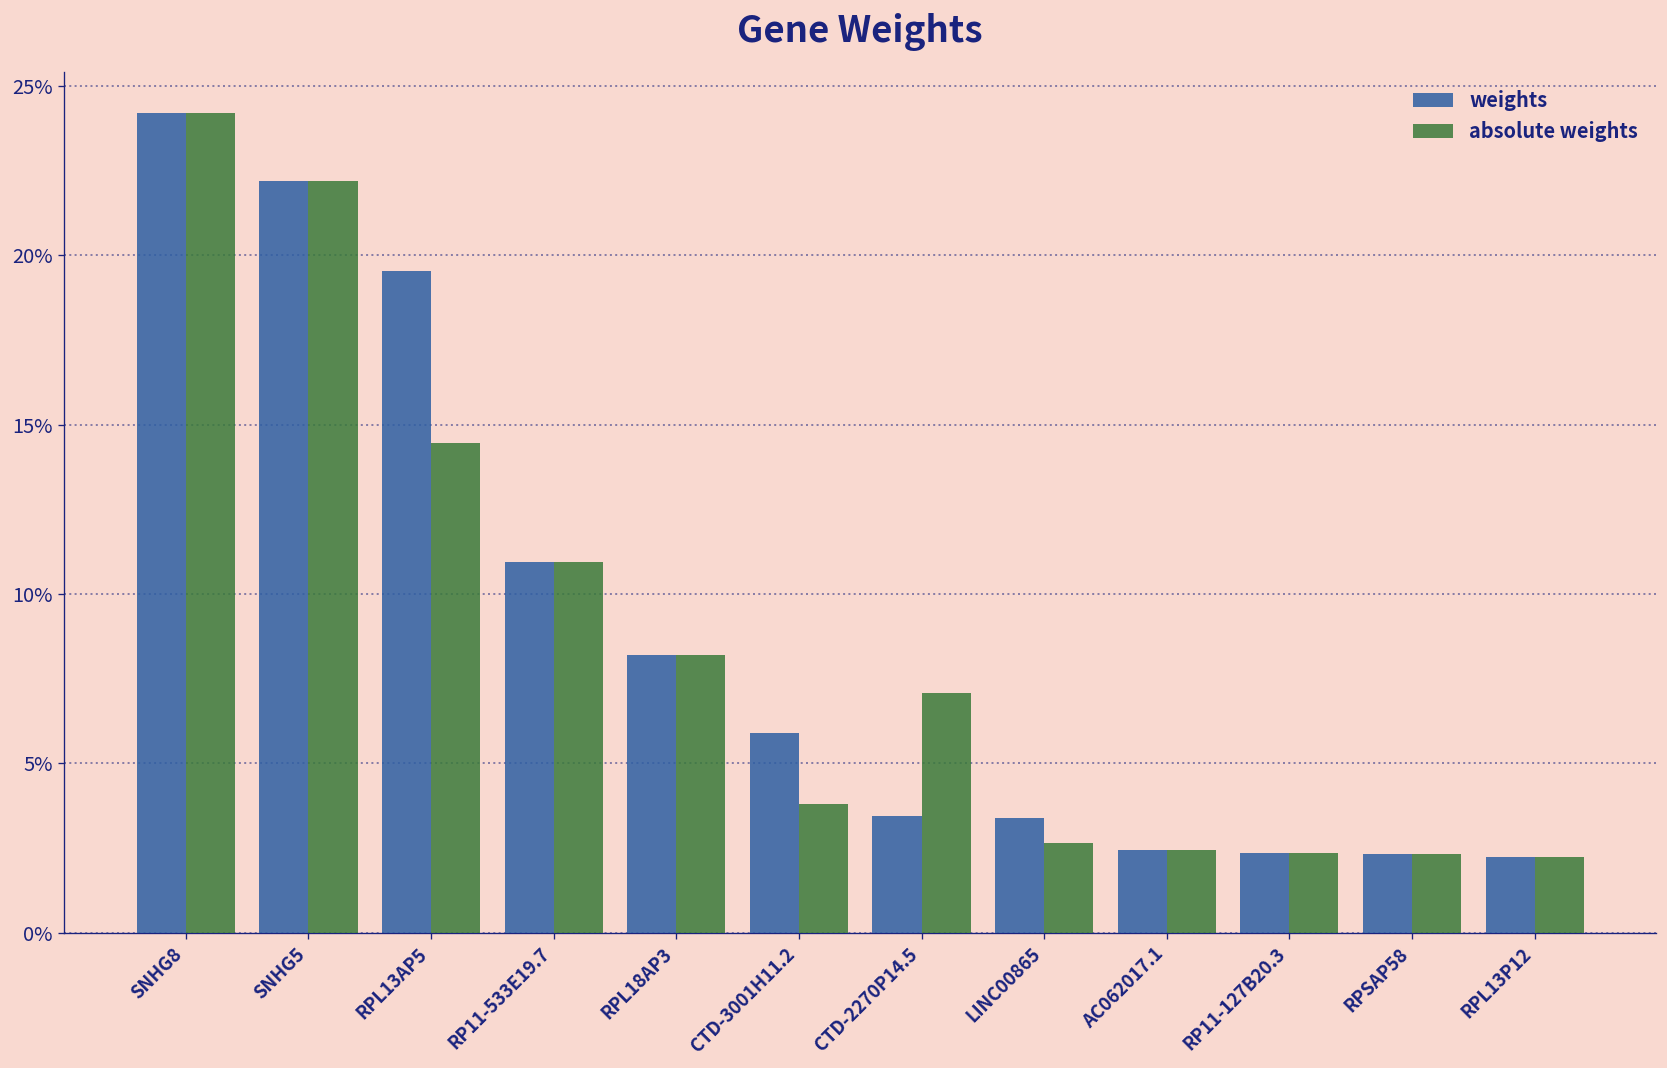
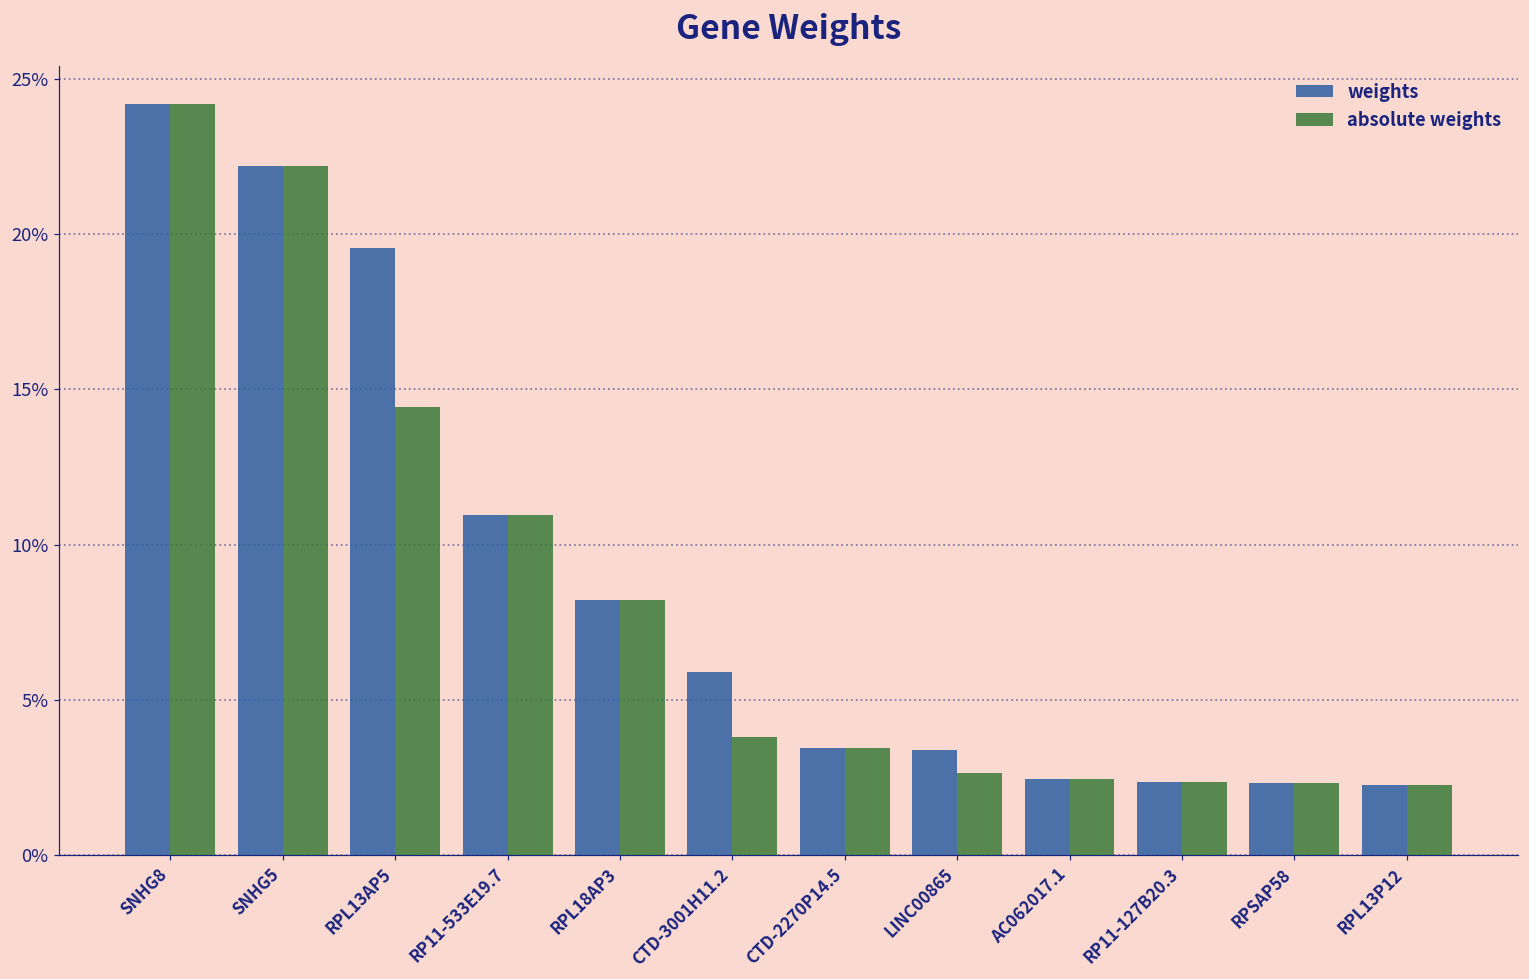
absolute weights, CTD-2270P14.5: 7.1% -> 3.5%
